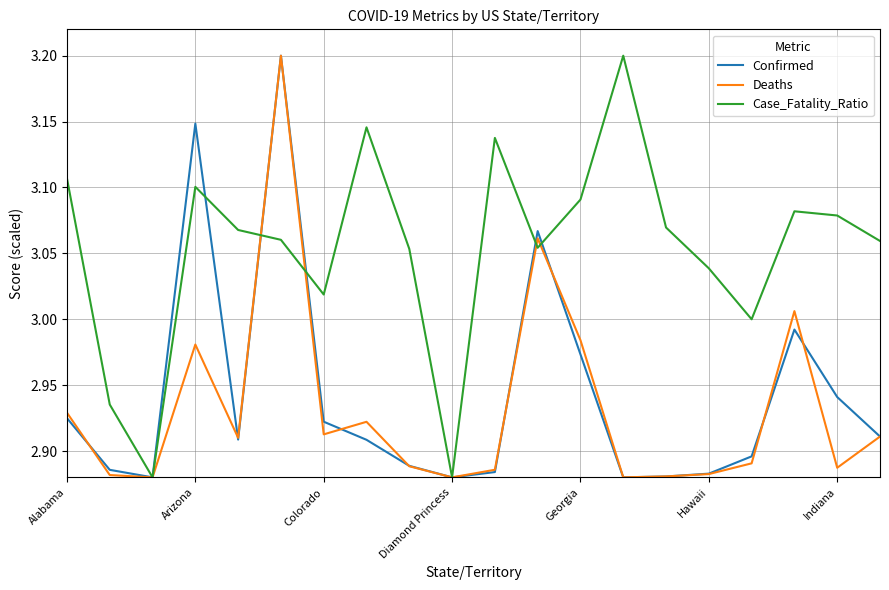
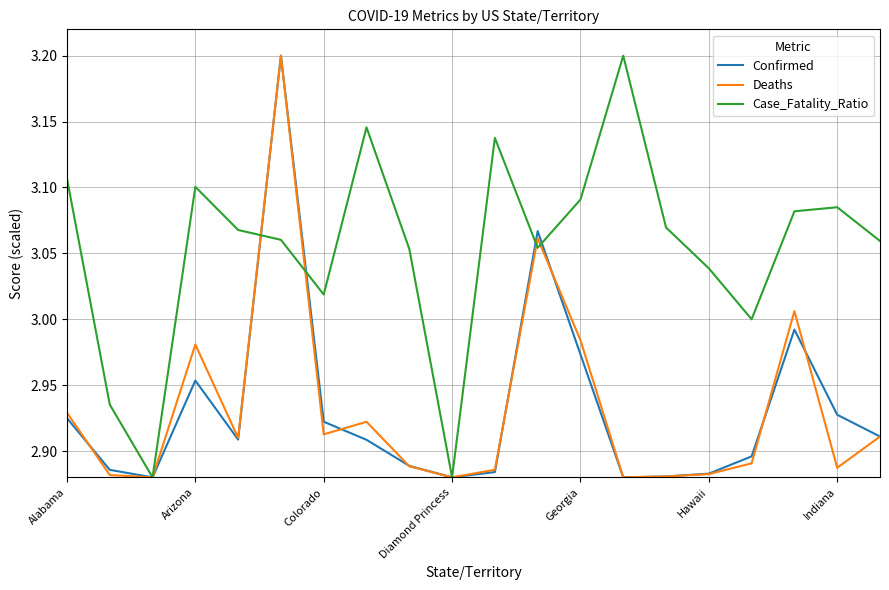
Confirmed, Arizona: 3.148 -> 2.953
Confirmed, Indiana: 2.941 -> 2.928
Case_Fatality_Ratio, Indiana: 3.079 -> 3.085
